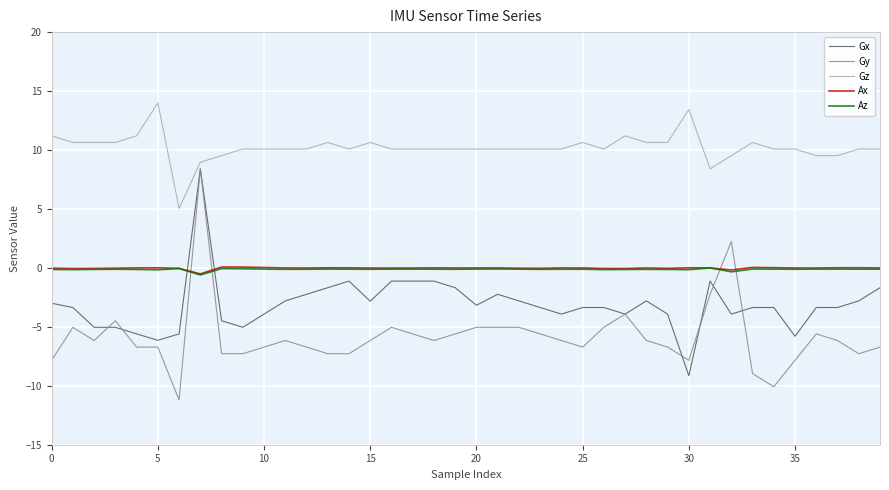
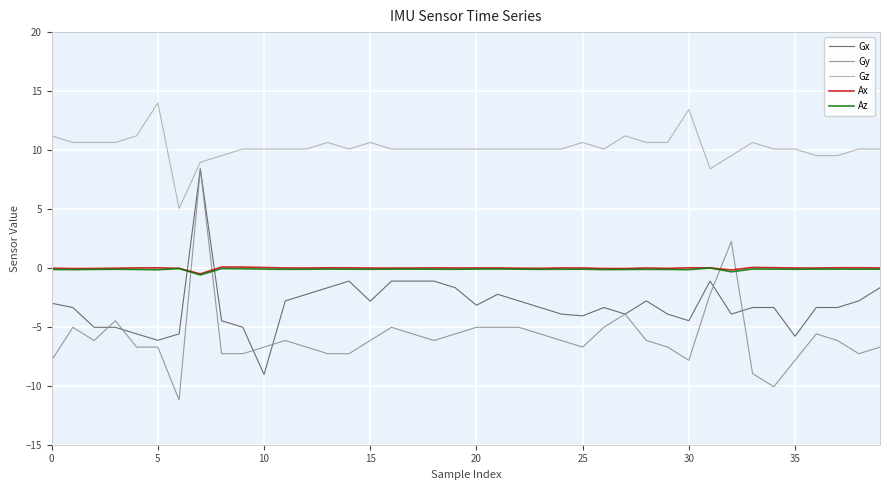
Gx, 10: -3.9 -> -9.0
Gx, 25: -3.4 -> -4.1
Gx, 30: -9.2 -> -4.5
